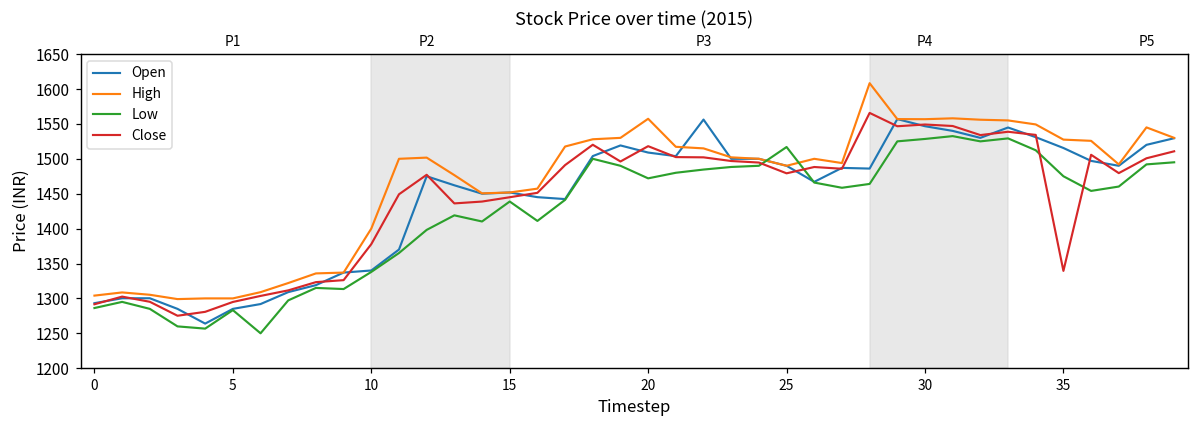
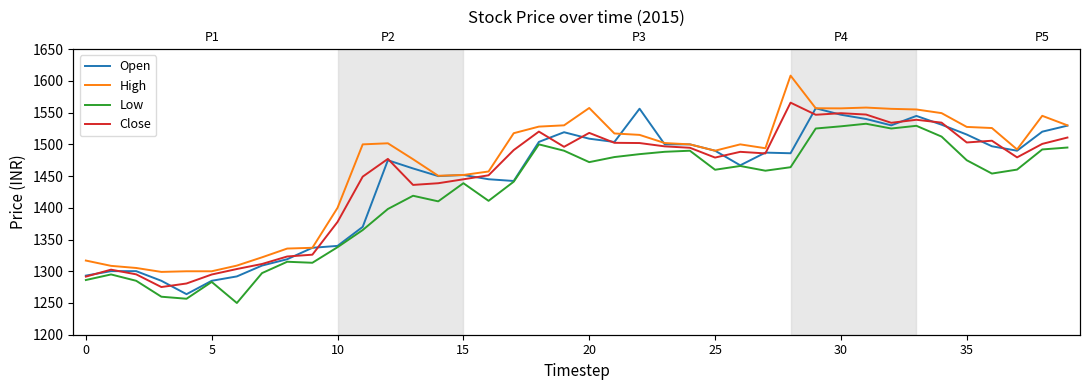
High, 0: 1300 -> 1320
Low, 25: 1520 -> 1460
Close, 35: 1340 -> 1500
